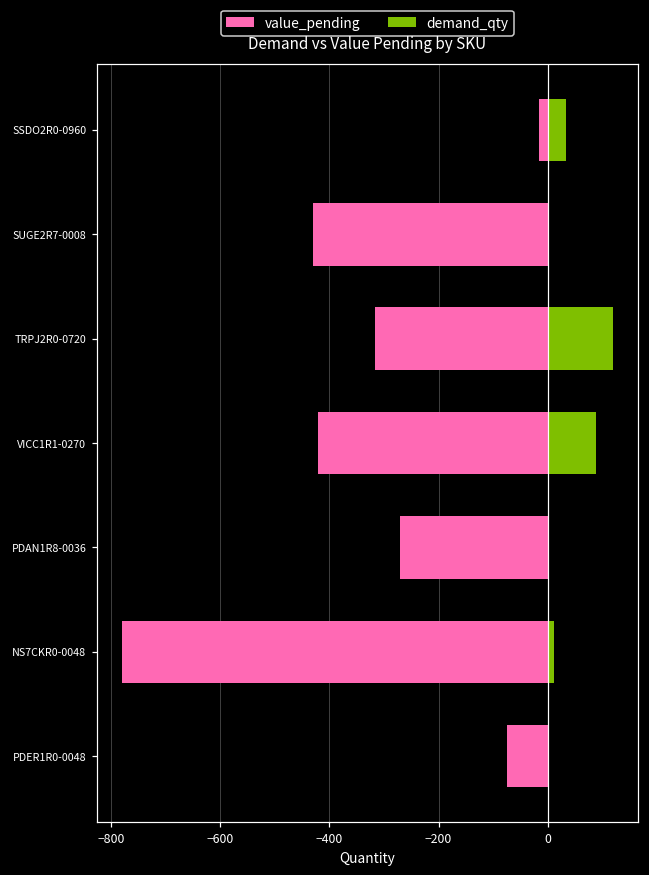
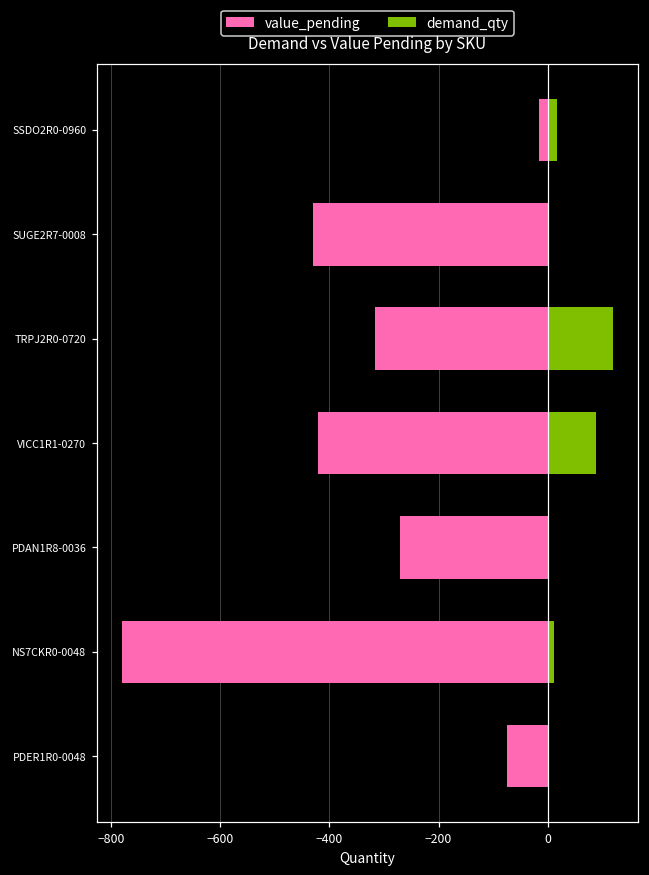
demand_qty, SSDO2R0-0960: 30 -> 20
